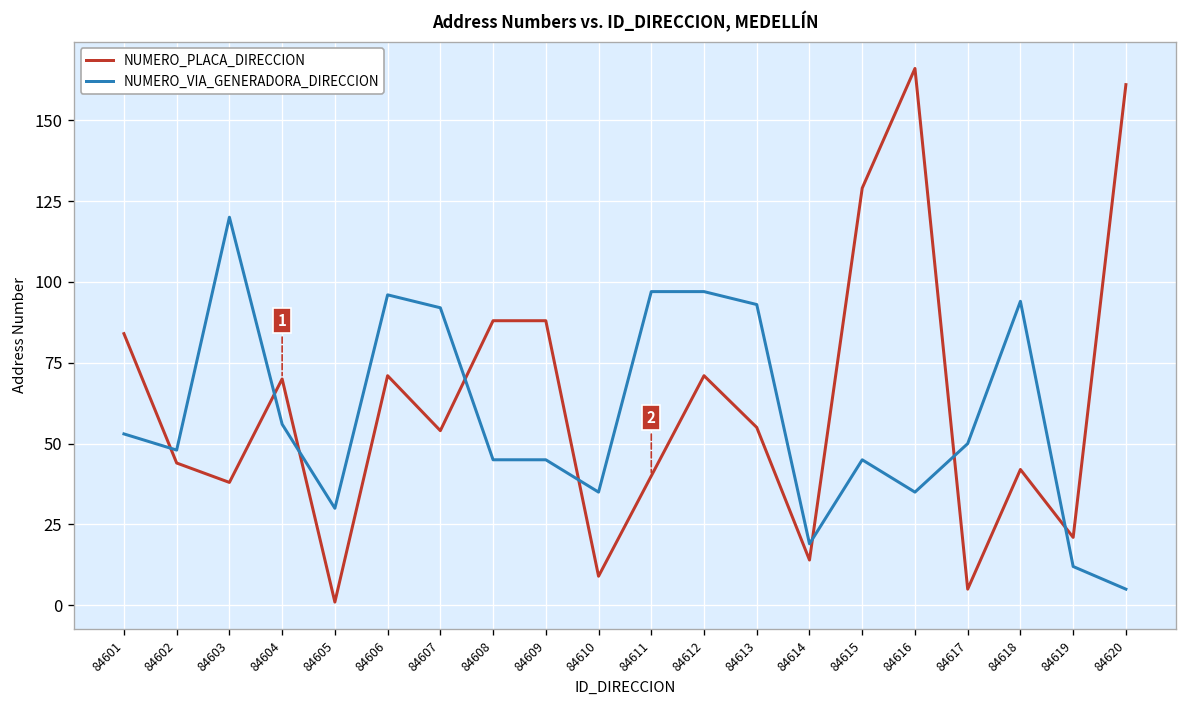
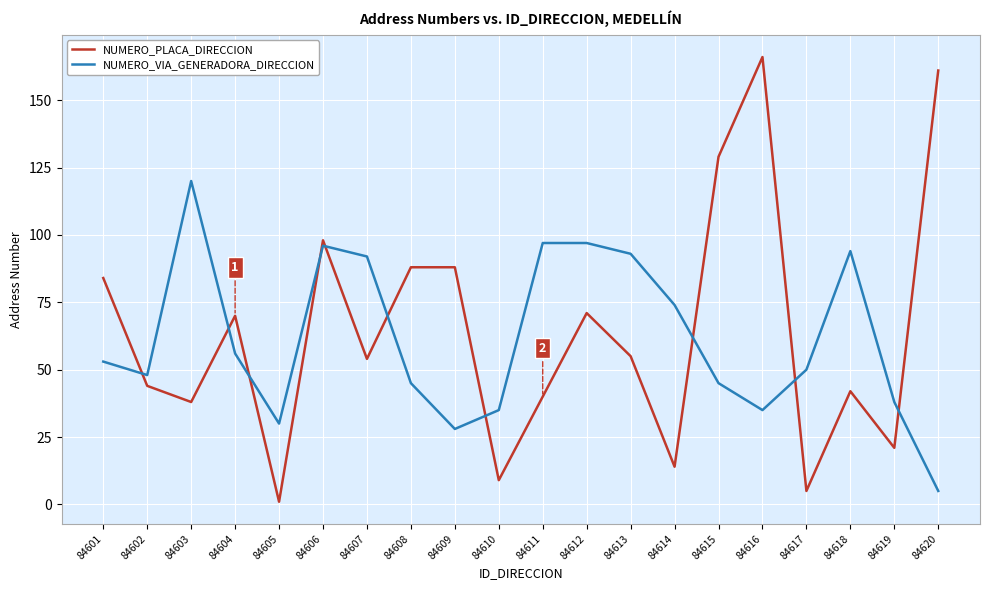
NUMERO_PLACA_DIRECCION, 84606: 71 -> 98
NUMERO_VIA_GENERADORA_DIRECCION, 84609: 45 -> 28
NUMERO_VIA_GENERADORA_DIRECCION, 84614: 19 -> 74
NUMERO_VIA_GENERADORA_DIRECCION, 84619: 12 -> 38
